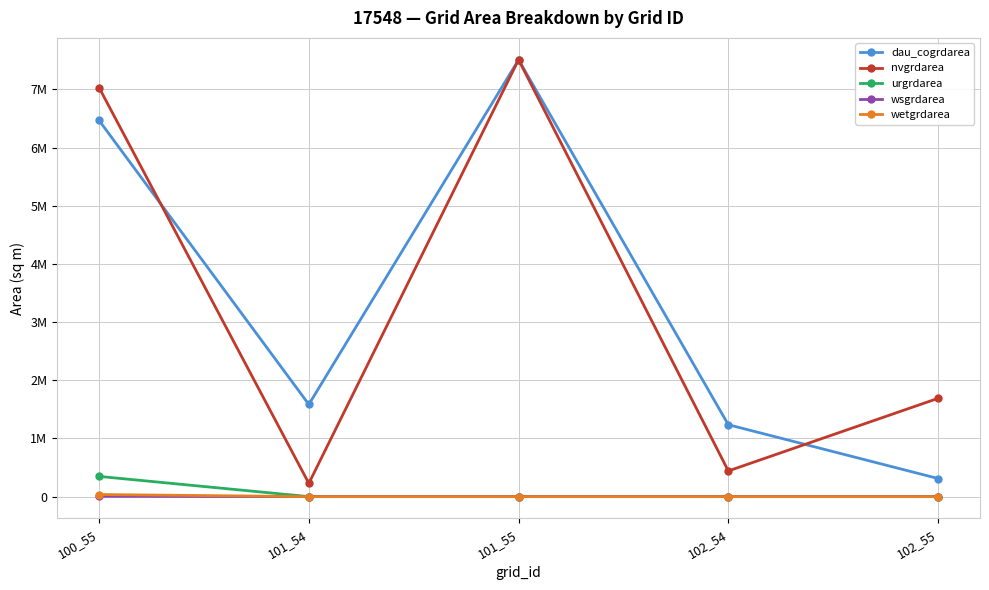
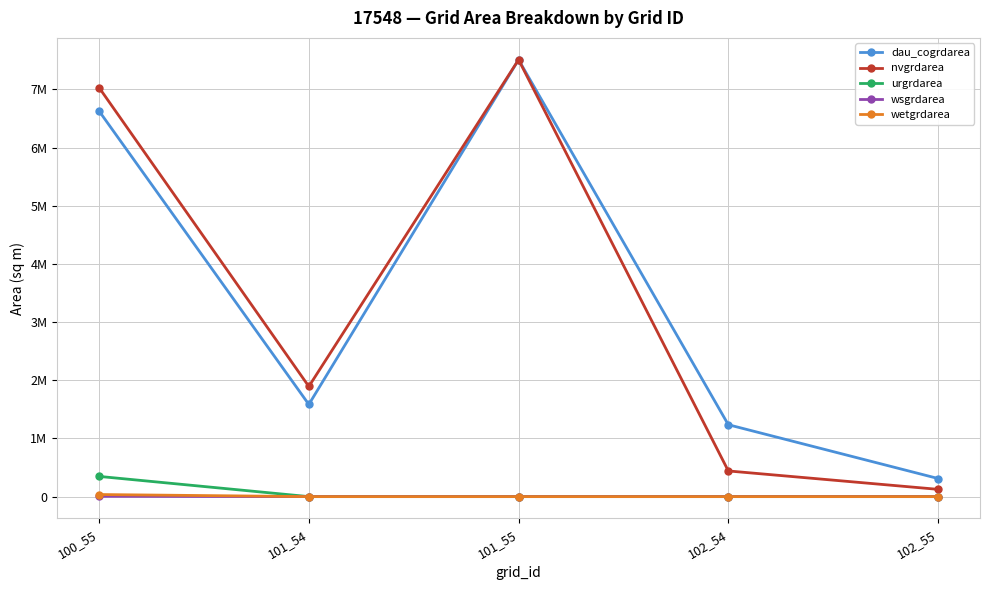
dau_cogrdarea, 100_55: 6500000 -> 6600000
nvgrdarea, 101_54: 200000 -> 1900000
nvgrdarea, 102_55: 1700000 -> 100000
